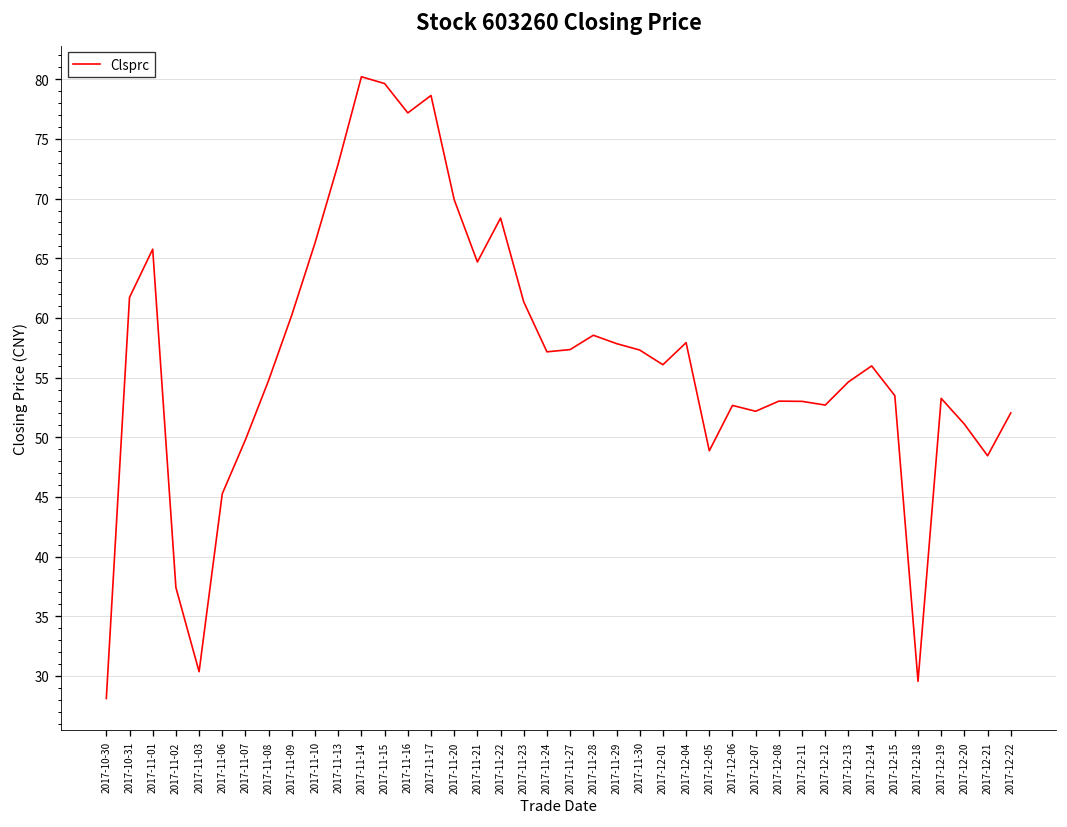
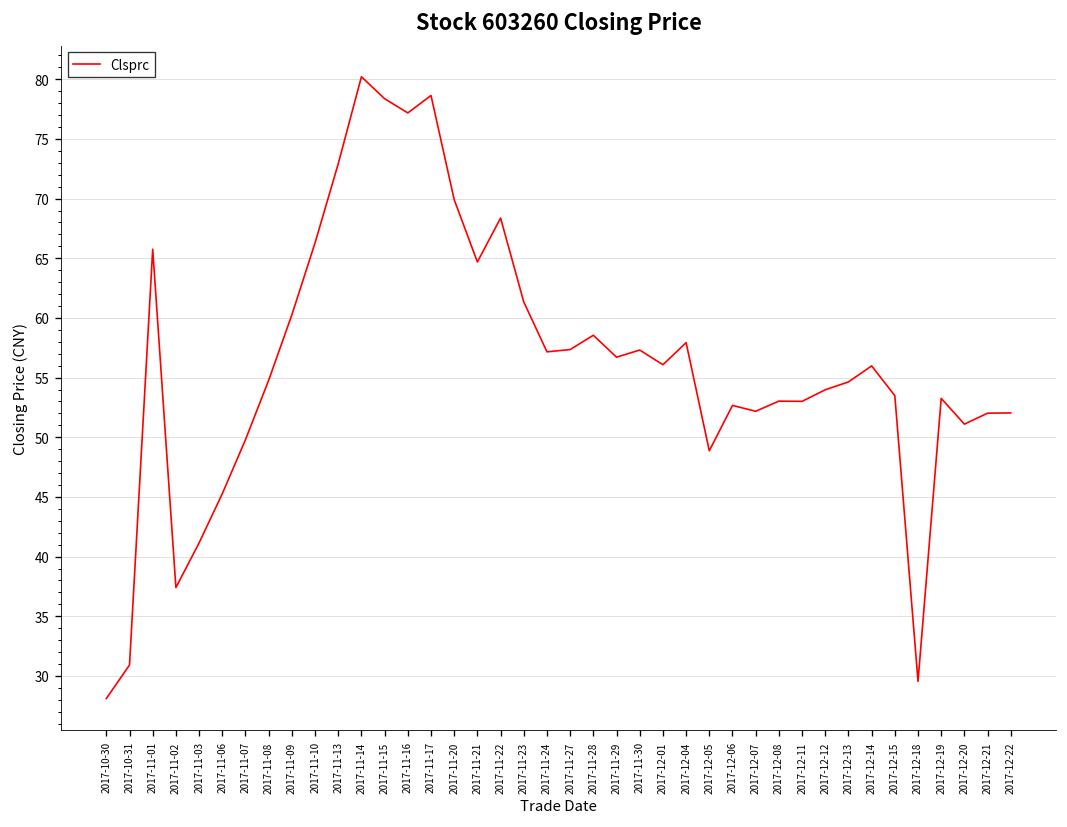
2017-10-31: 62 -> 31
2017-11-03: 30 -> 41
2017-11-15: 80 -> 78
2017-11-29: 58 -> 57
2017-12-12: 53 -> 54
2017-12-21: 48 -> 52
